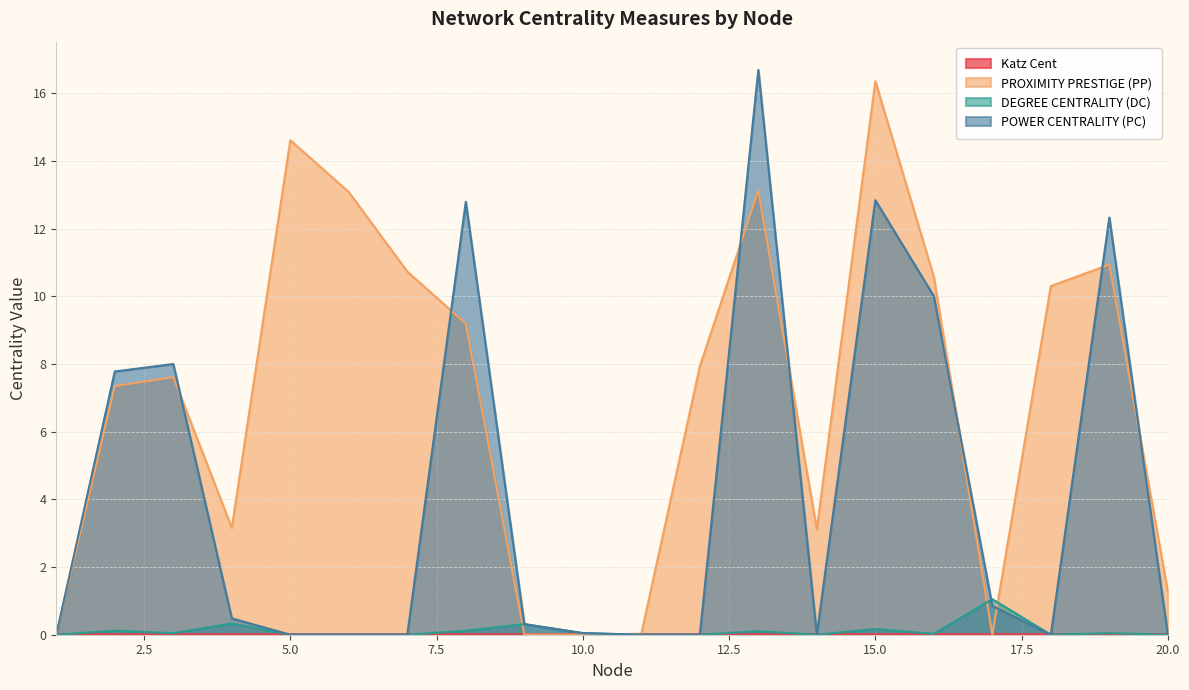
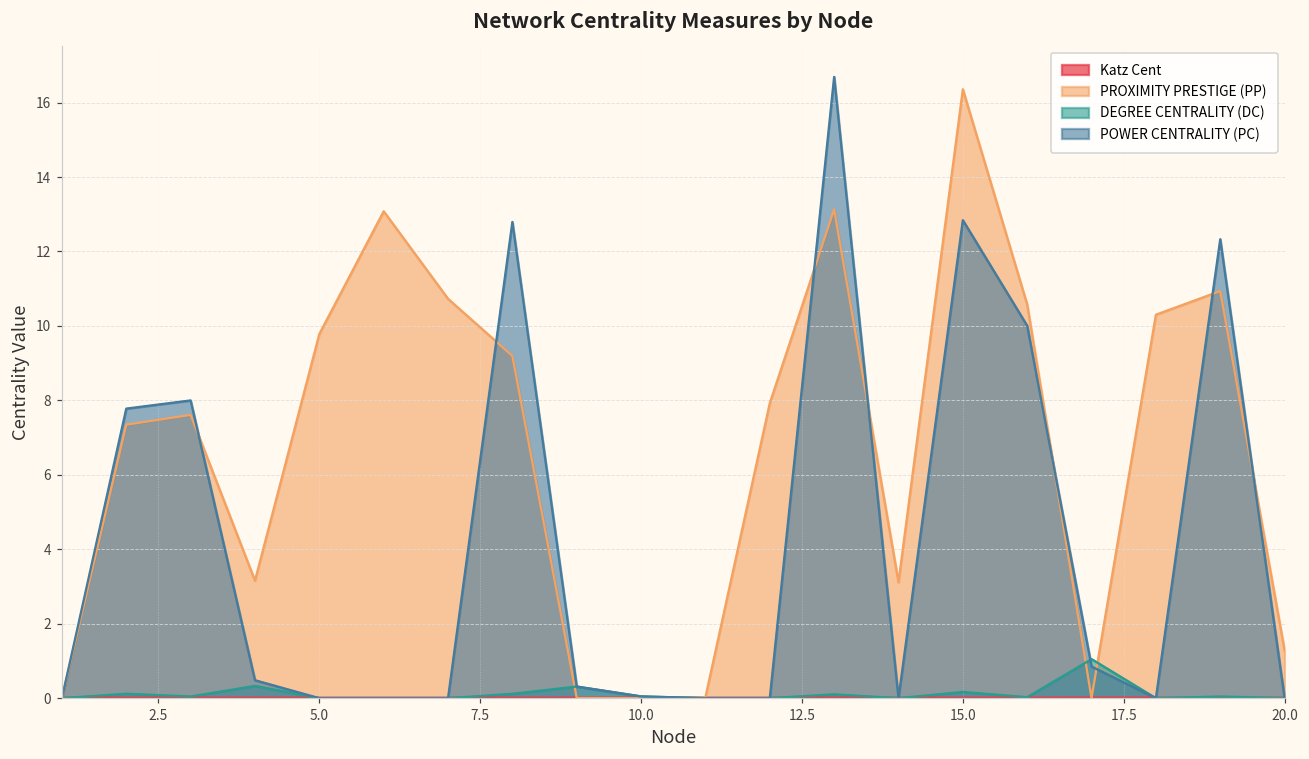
PROXIMITY PRESTIGE (PP), 5.0: 14.6 -> 9.8
